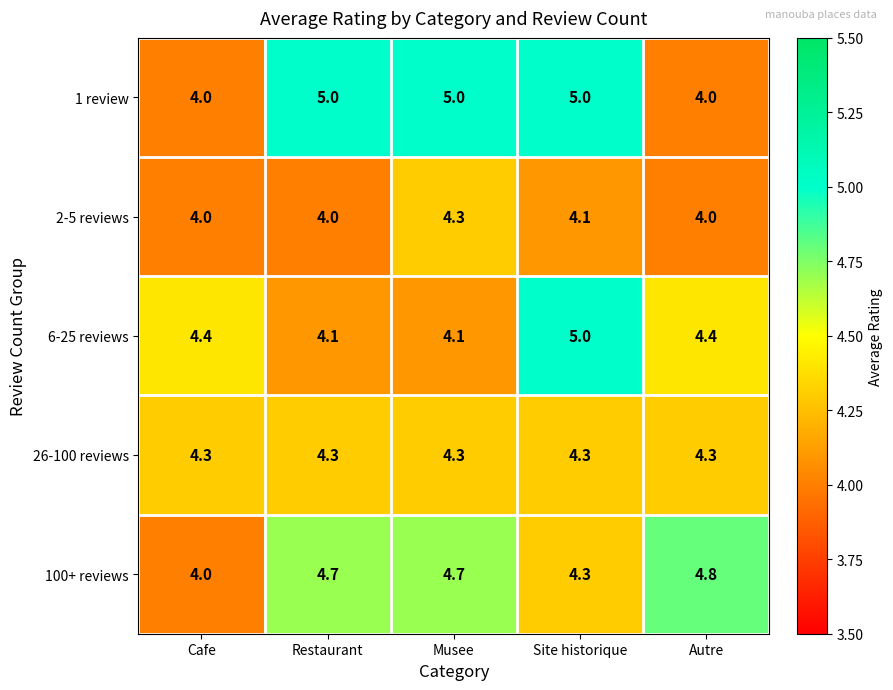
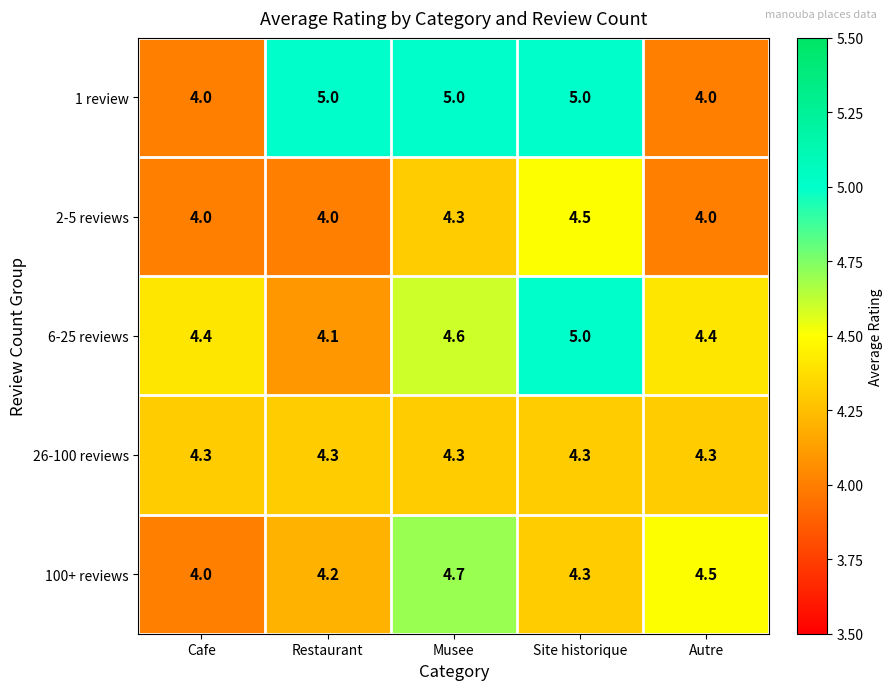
2-5 reviews, Site historique: 4.1 -> 4.5
6-25 reviews, Musee: 4.1 -> 4.6
100+ reviews, Restaurant: 4.7 -> 4.2
100+ reviews, Autre: 4.8 -> 4.5
